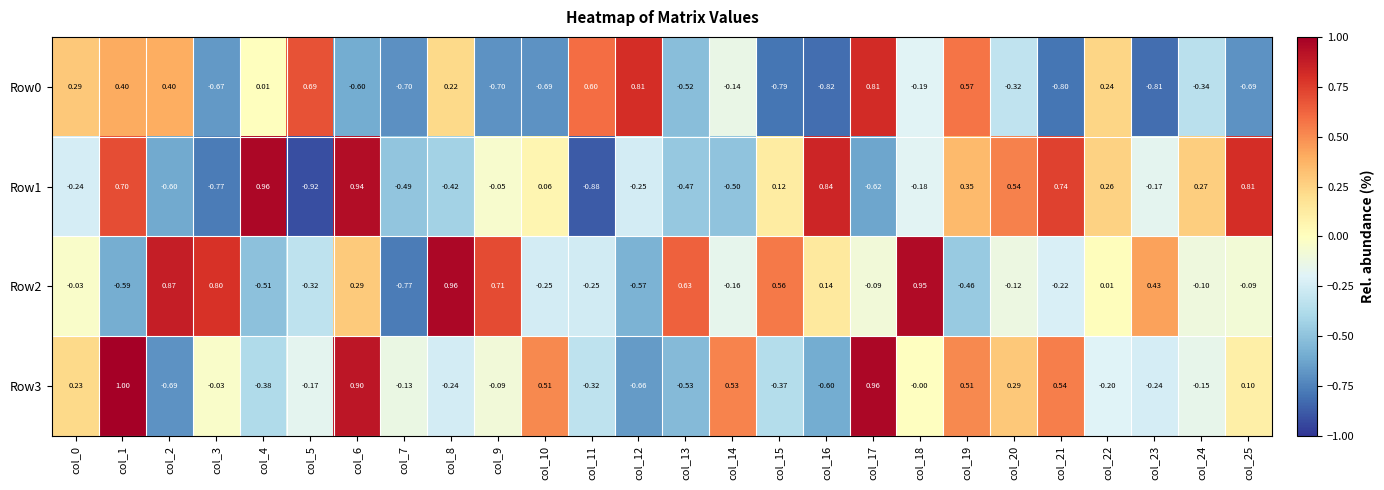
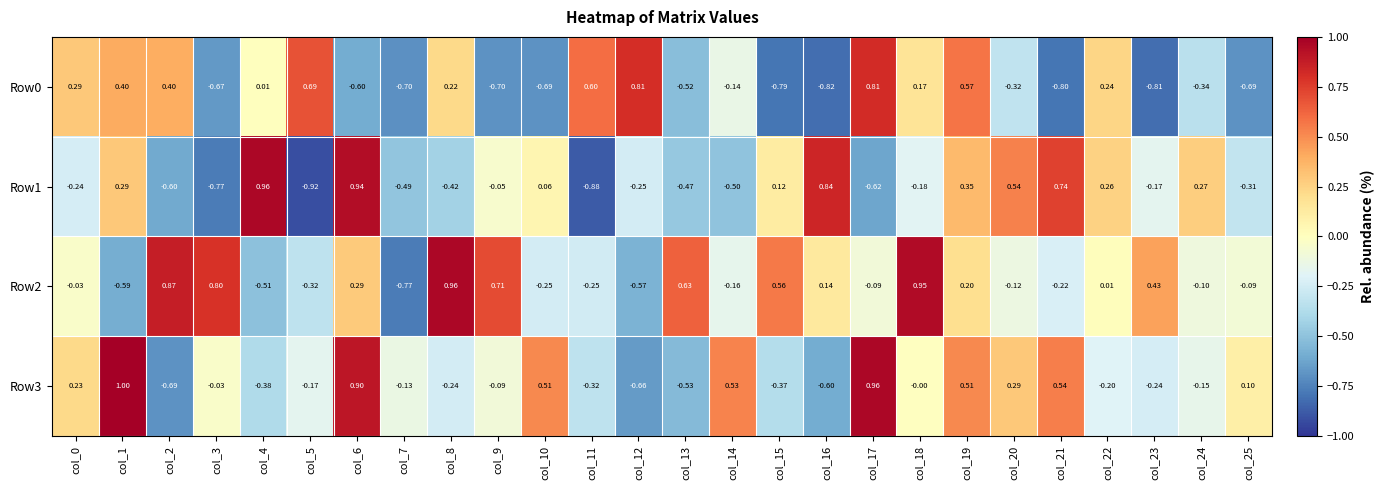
Row0, col_18: -0.19 -> 0.17
Row1, col_1: 0.70 -> 0.29
Row1, col_25: 0.81 -> -0.31
Row2, col_19: -0.46 -> 0.20
